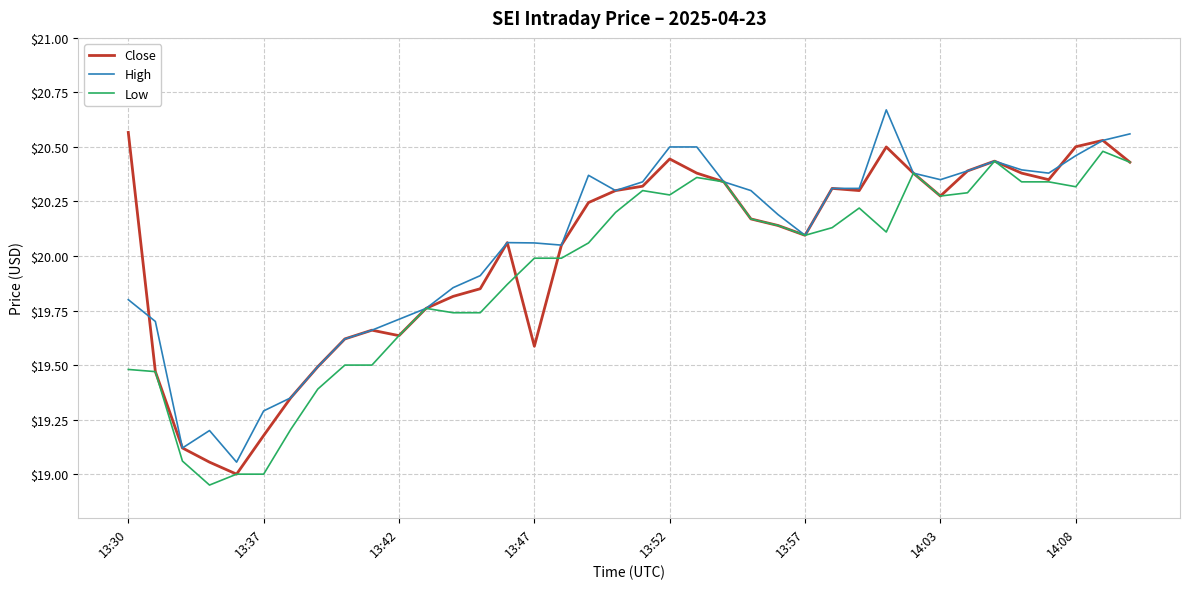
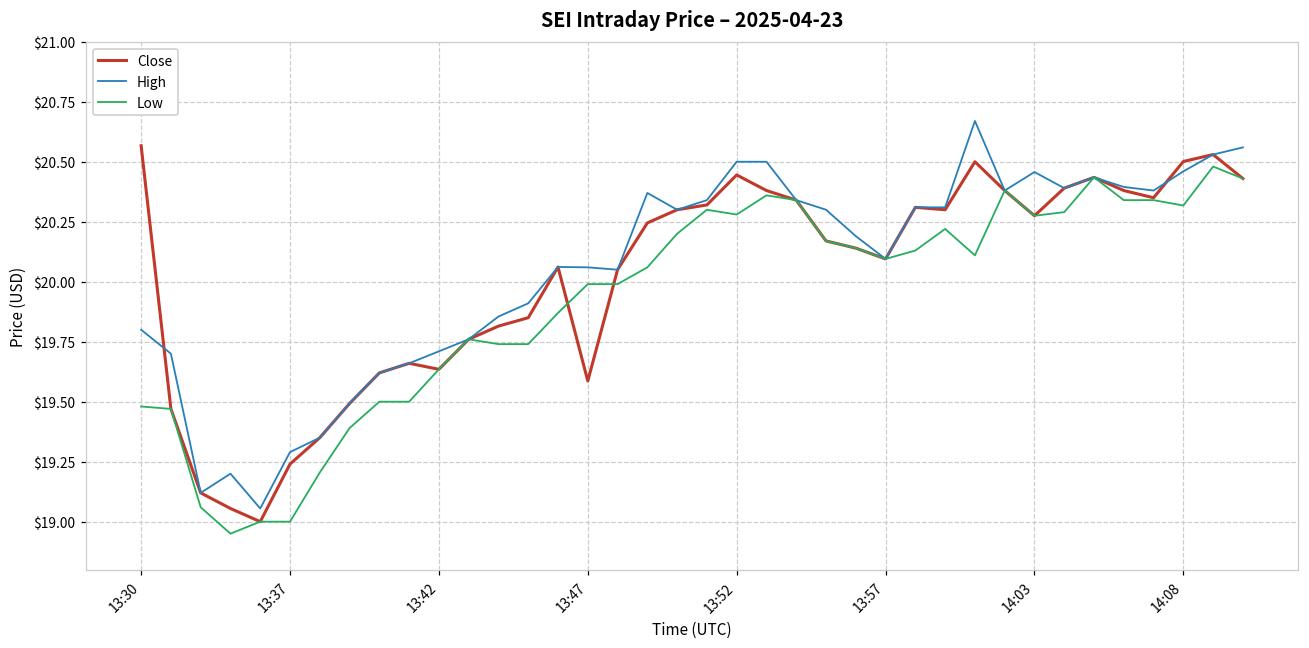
Close, 13:37: $19.18 -> $19.24
High, 14:03: $20.35 -> $20.46
